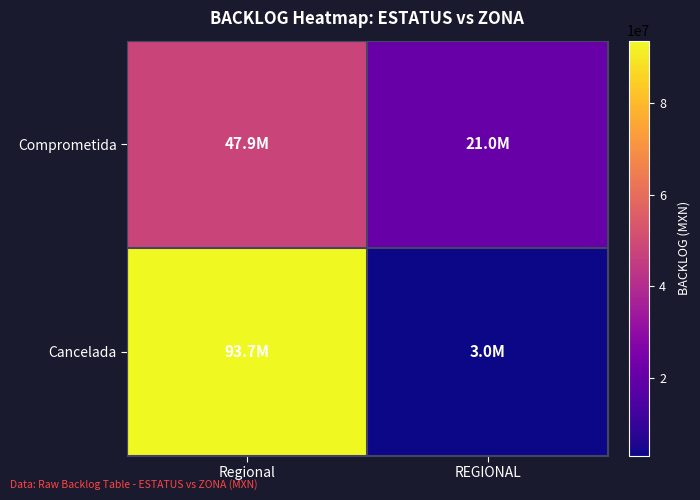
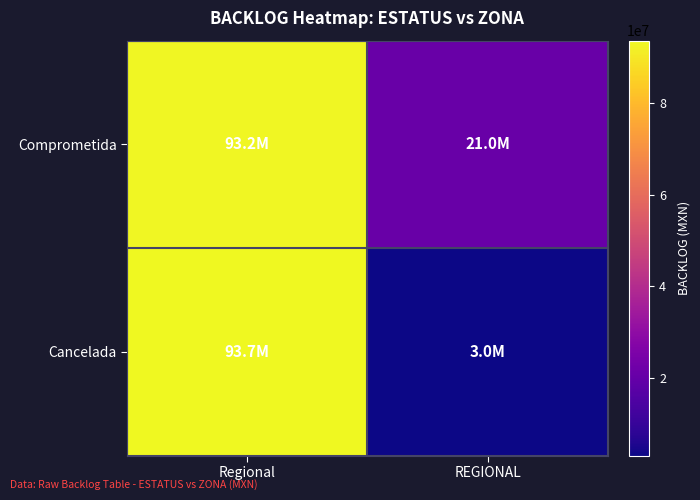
Comprometida, Regional: 47.9M -> 93.2M
